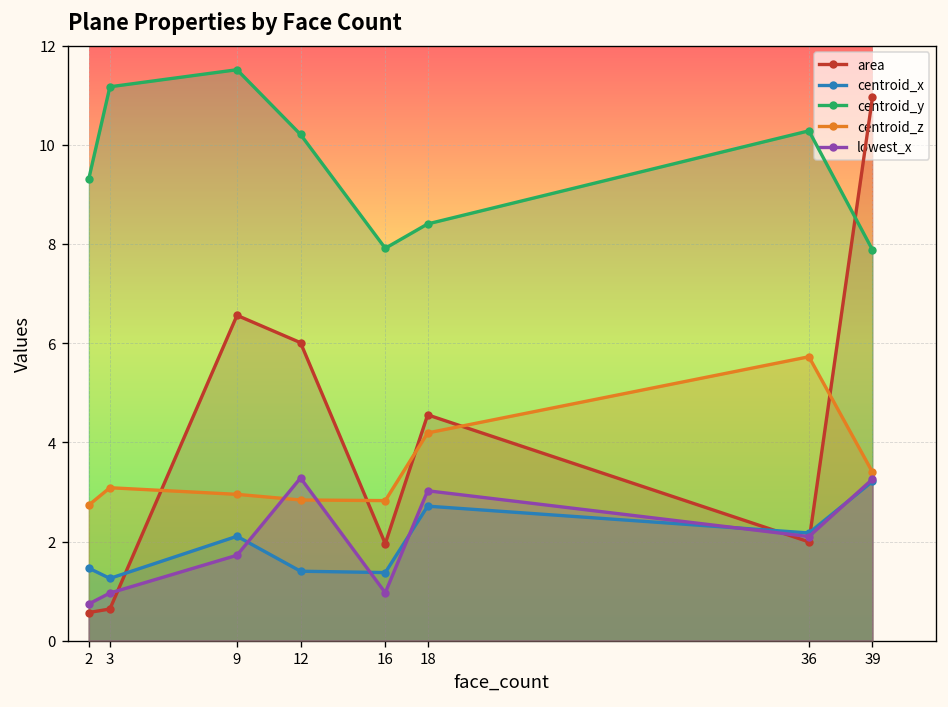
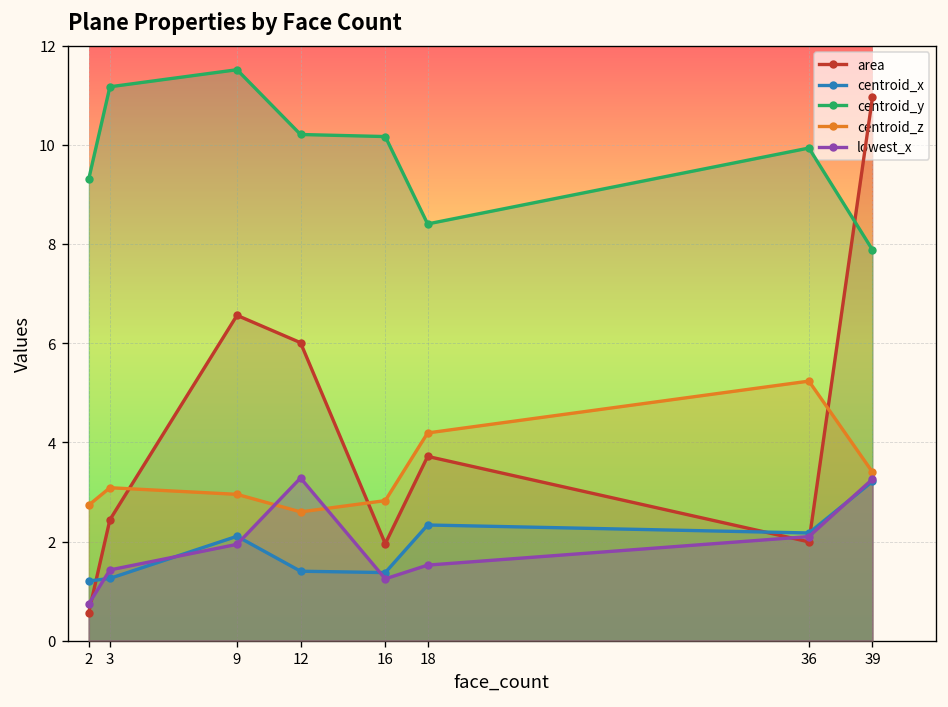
centroid_x, 2: 1.5 -> 1.2
area, 3: 0.6 -> 2.4
lowest_x, 3: 1.0 -> 1.4
lowest_x, 9: 1.7 -> 1.9
centroid_z, 12: 2.8 -> 2.6
centroid_y, 16: 7.9 -> 10.2
lowest_x, 16: 1.0 -> 1.2
area, 18: 4.6 -> 3.7
centroid_x, 18: 2.7 -> 2.3
lowest_x, 18: 3.0 -> 1.5
centroid_y, 36: 10.3 -> 9.9
centroid_z, 36: 5.7 -> 5.2
